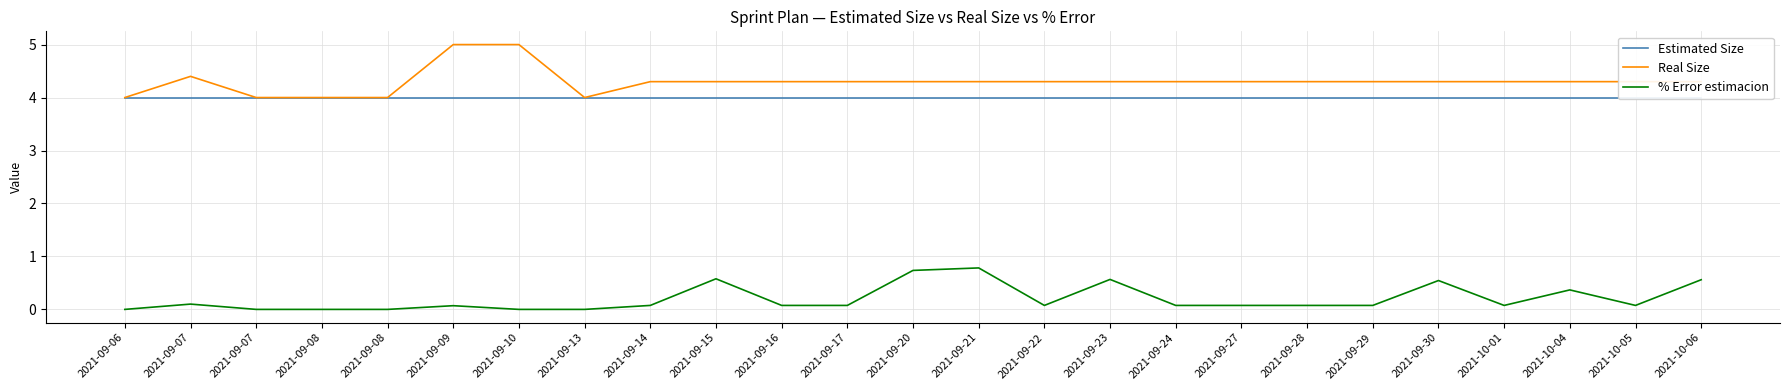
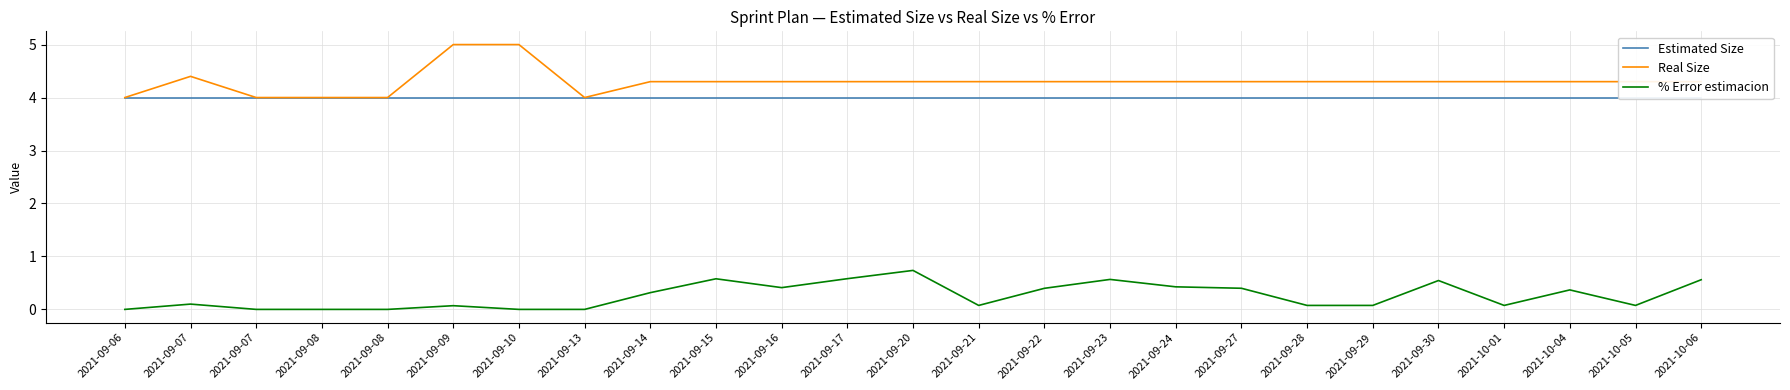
% Error estimacion, 2021-09-14: 0.1 -> 0.3
% Error estimacion, 2021-09-16: 0.1 -> 0.4
% Error estimacion, 2021-09-17: 0.1 -> 0.6
% Error estimacion, 2021-09-21: 0.8 -> 0.1
% Error estimacion, 2021-09-22: 0.1 -> 0.4
% Error estimacion, 2021-09-24: 0.1 -> 0.4
% Error estimacion, 2021-09-27: 0.1 -> 0.4
